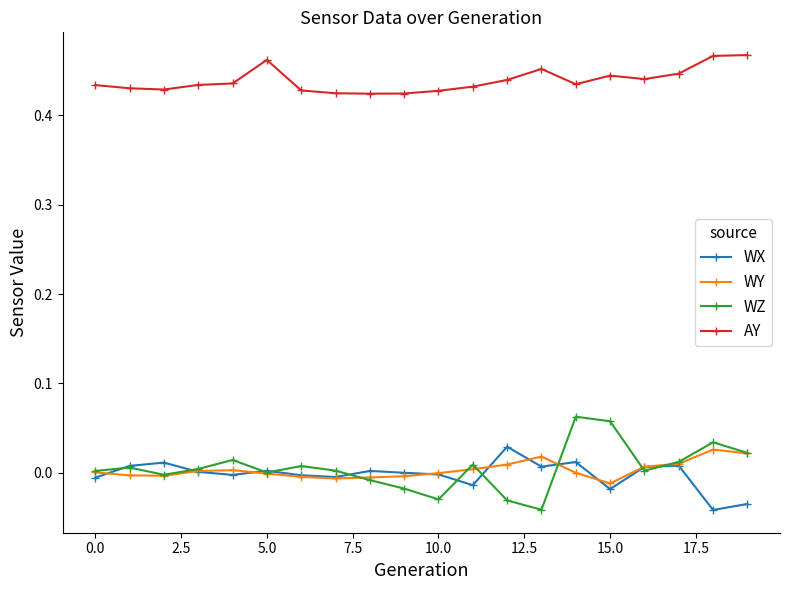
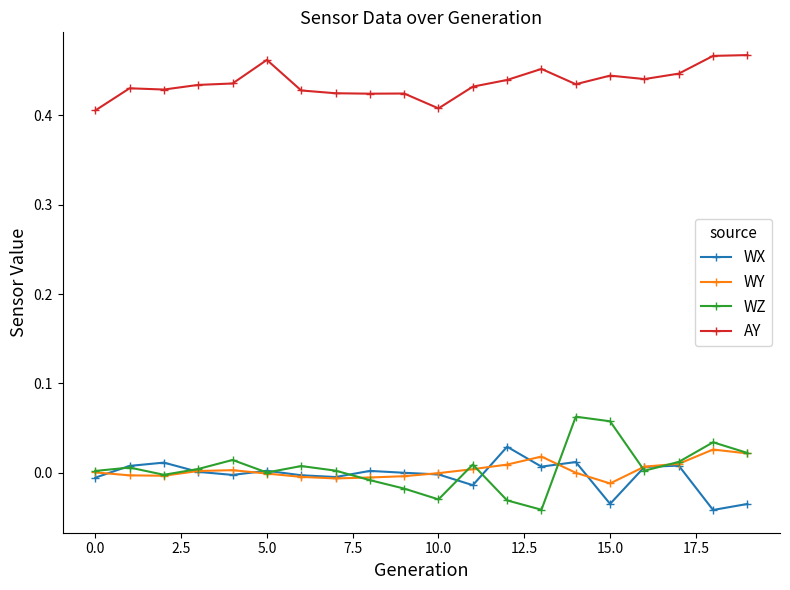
AY, 0.0: 0.43 -> 0.41
AY, 10.0: 0.43 -> 0.41
WX, 15.0: -0.02 -> -0.03
